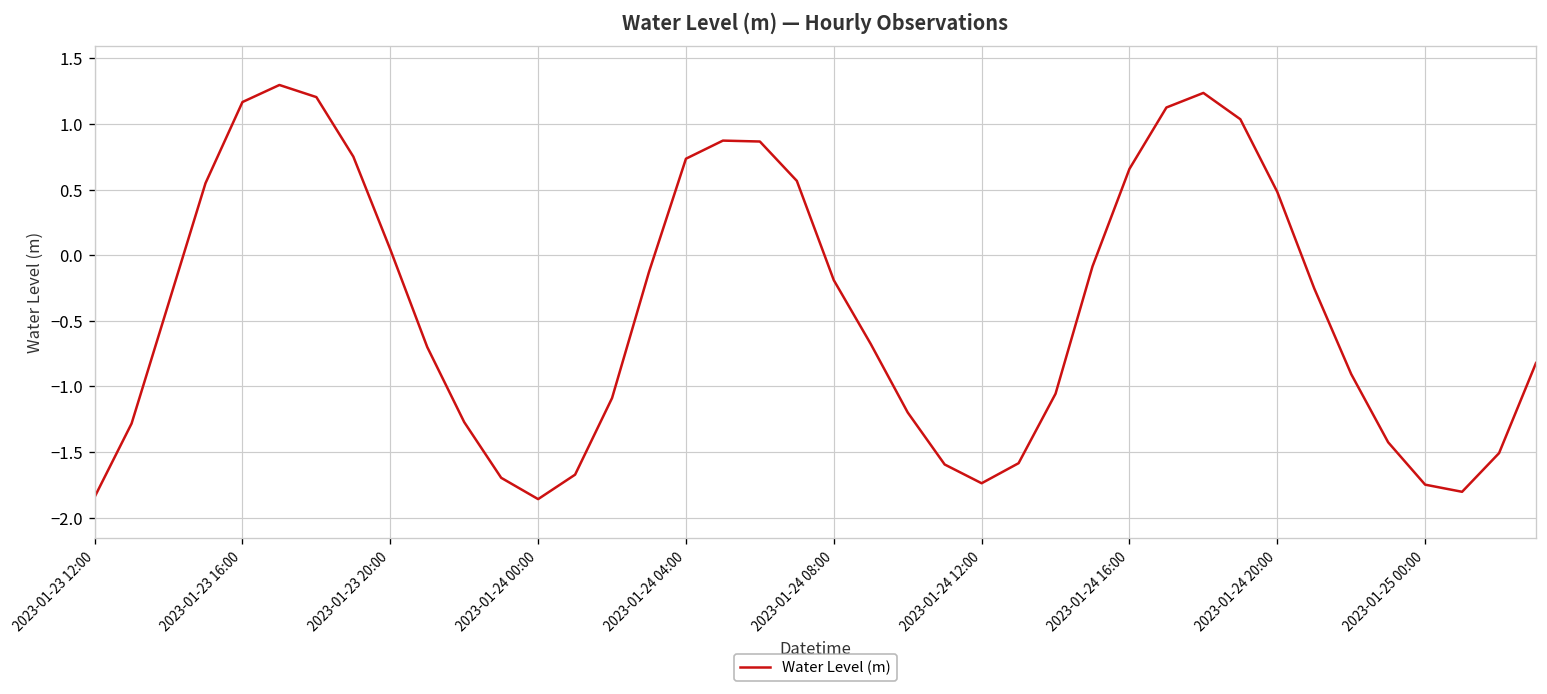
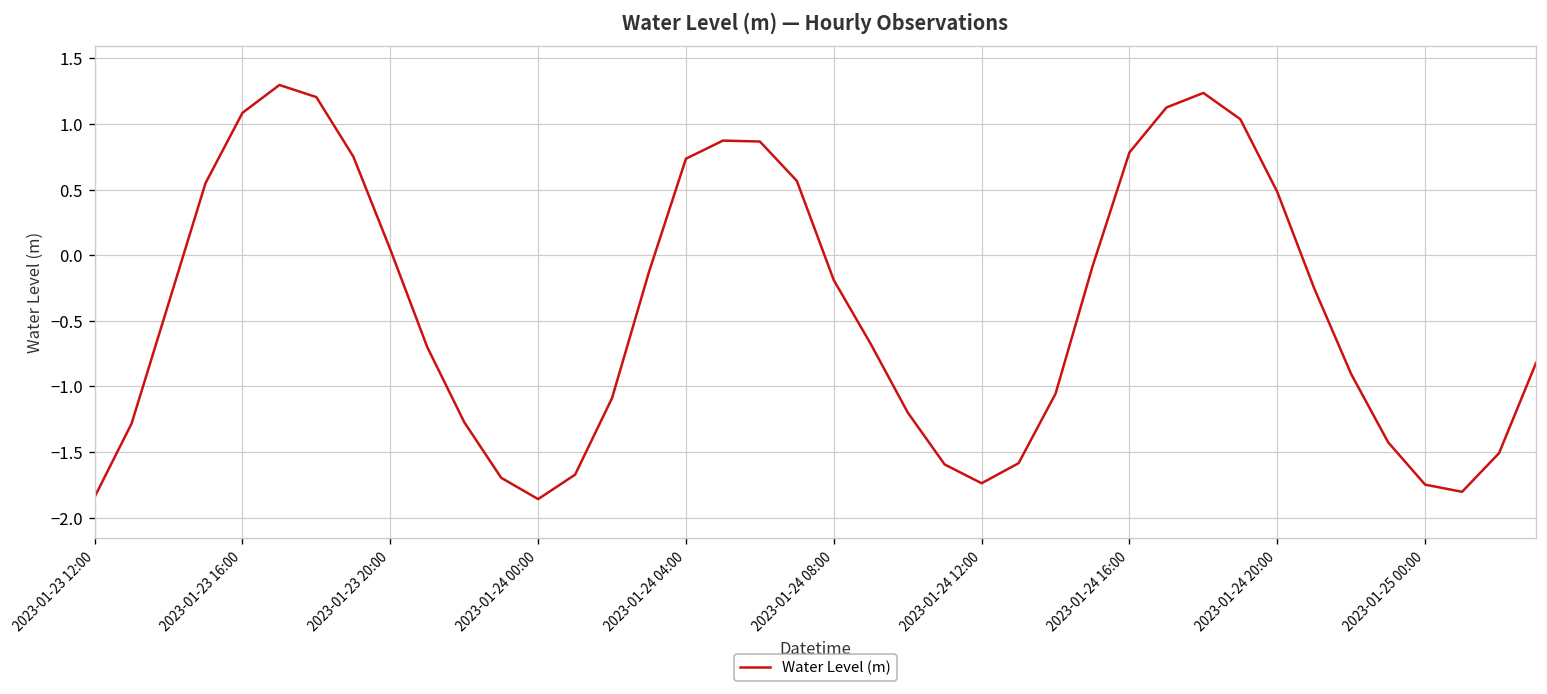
2023-01-23 16:00: 1.17 -> 1.09
2023-01-24 16:00: 0.66 -> 0.78
